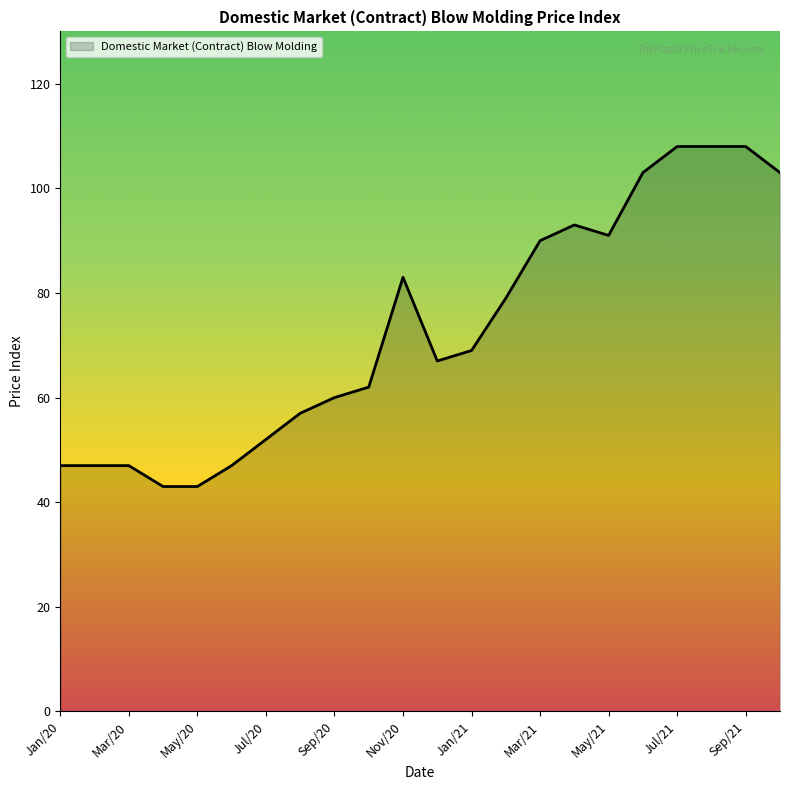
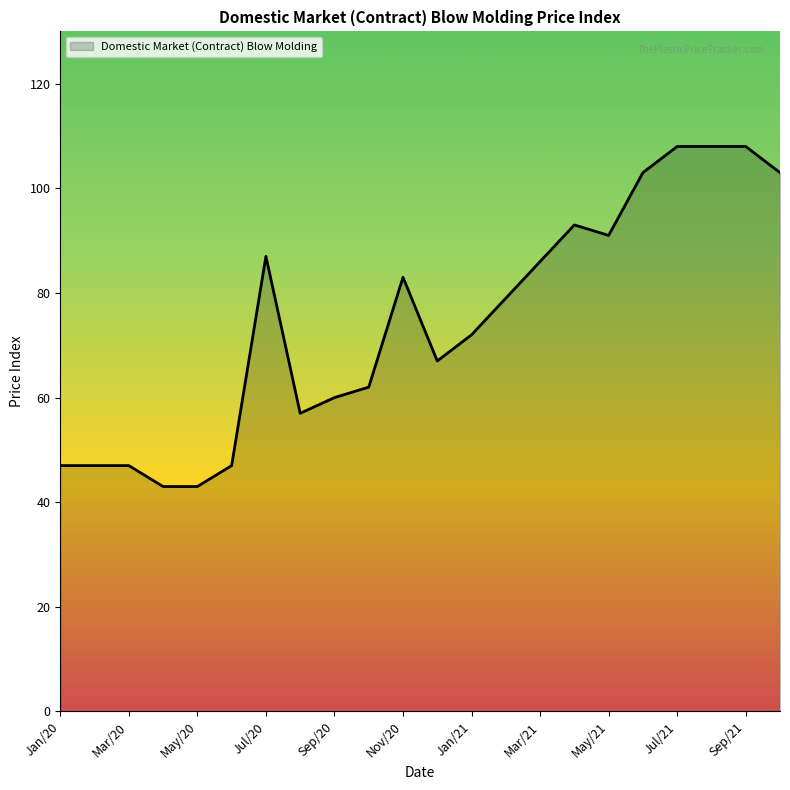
Jul/20: 52 -> 87
Jan/21: 69 -> 72
Mar/21: 90 -> 86
